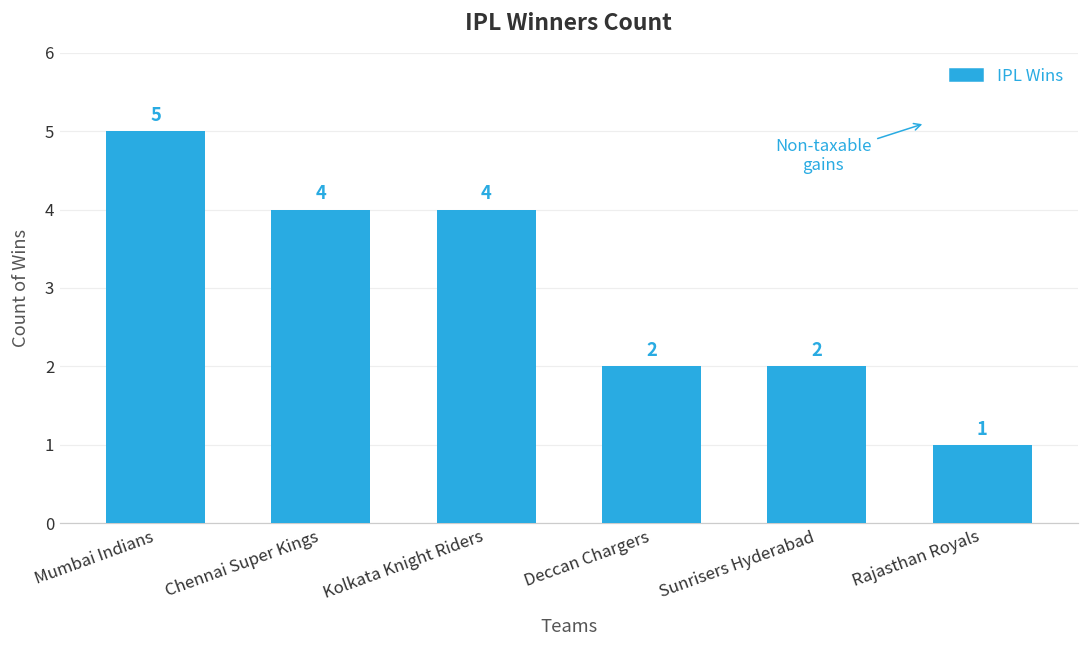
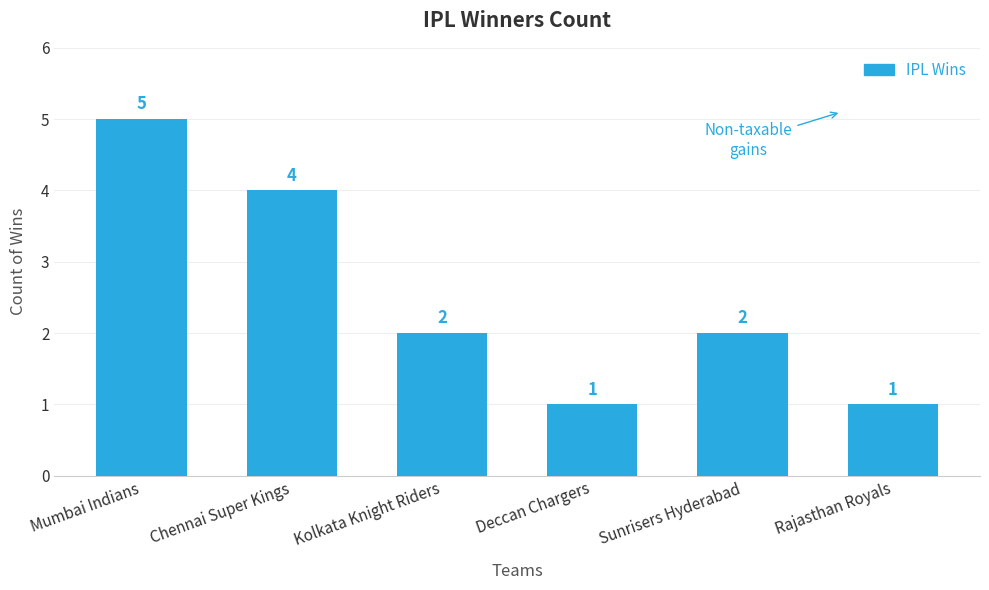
Kolkata Knight Riders: 4 -> 2
Deccan Chargers: 2 -> 1
